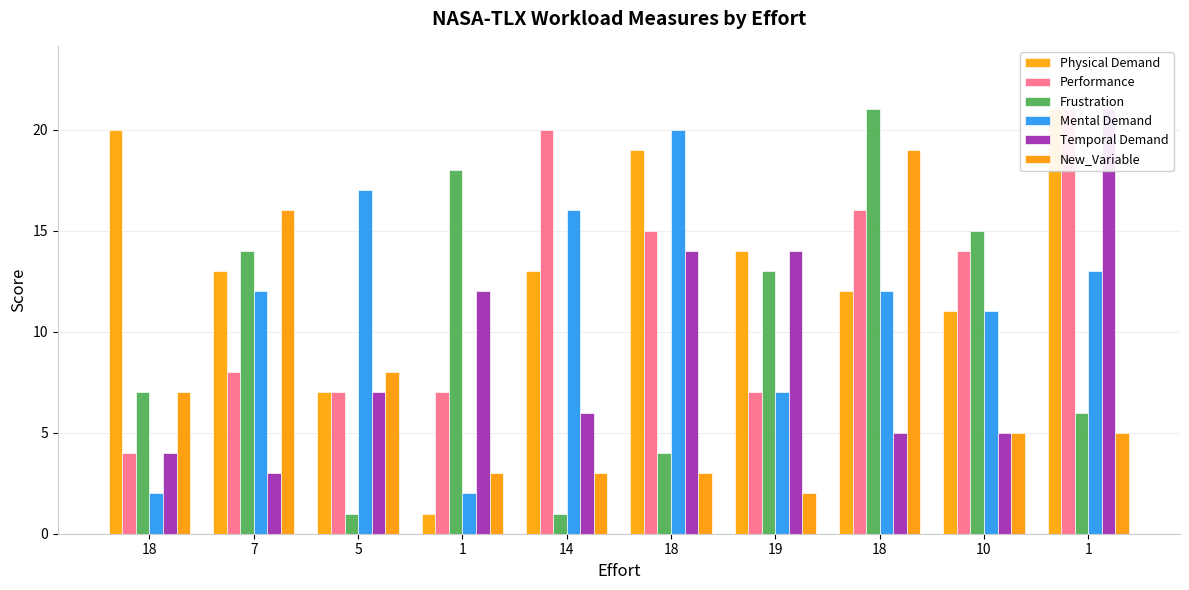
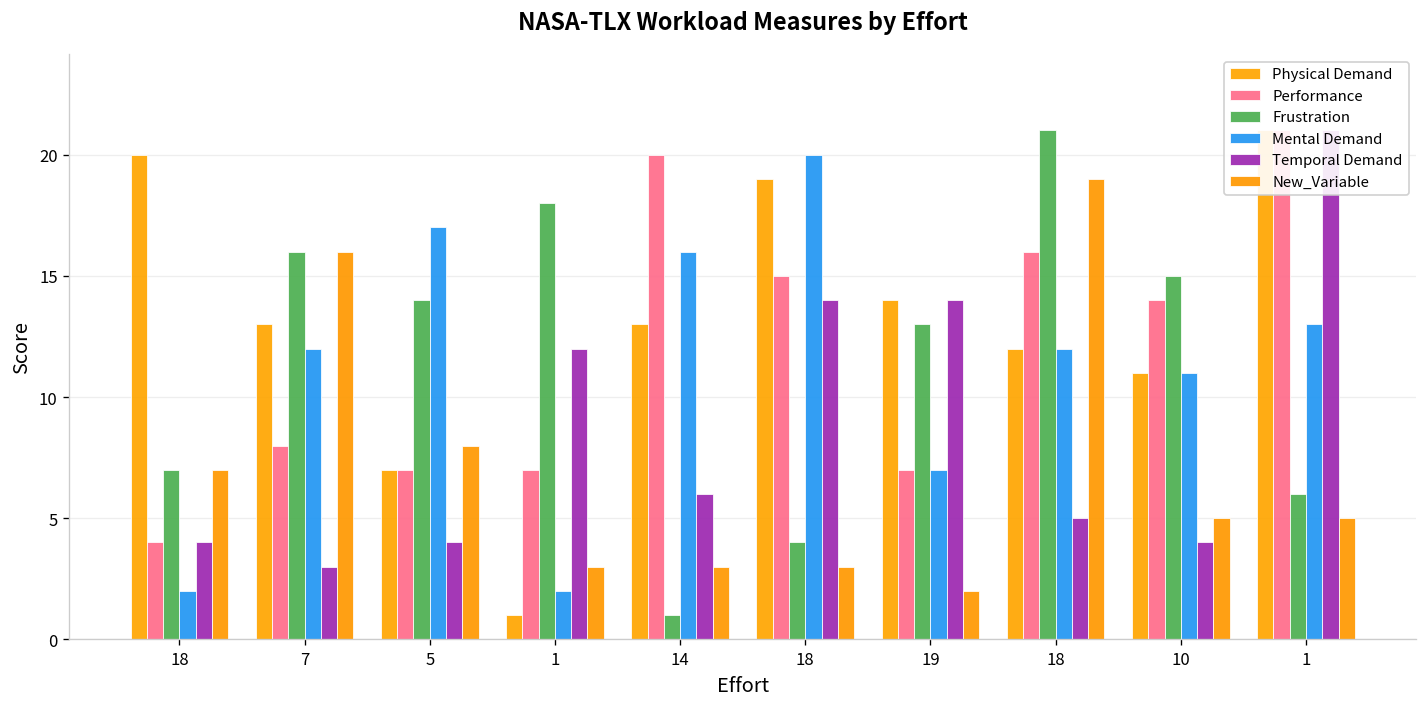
Frustration, 7: 14 -> 16
Frustration, 5: 1 -> 14
Temporal Demand, 5: 7 -> 4
Temporal Demand, 10: 5 -> 4
